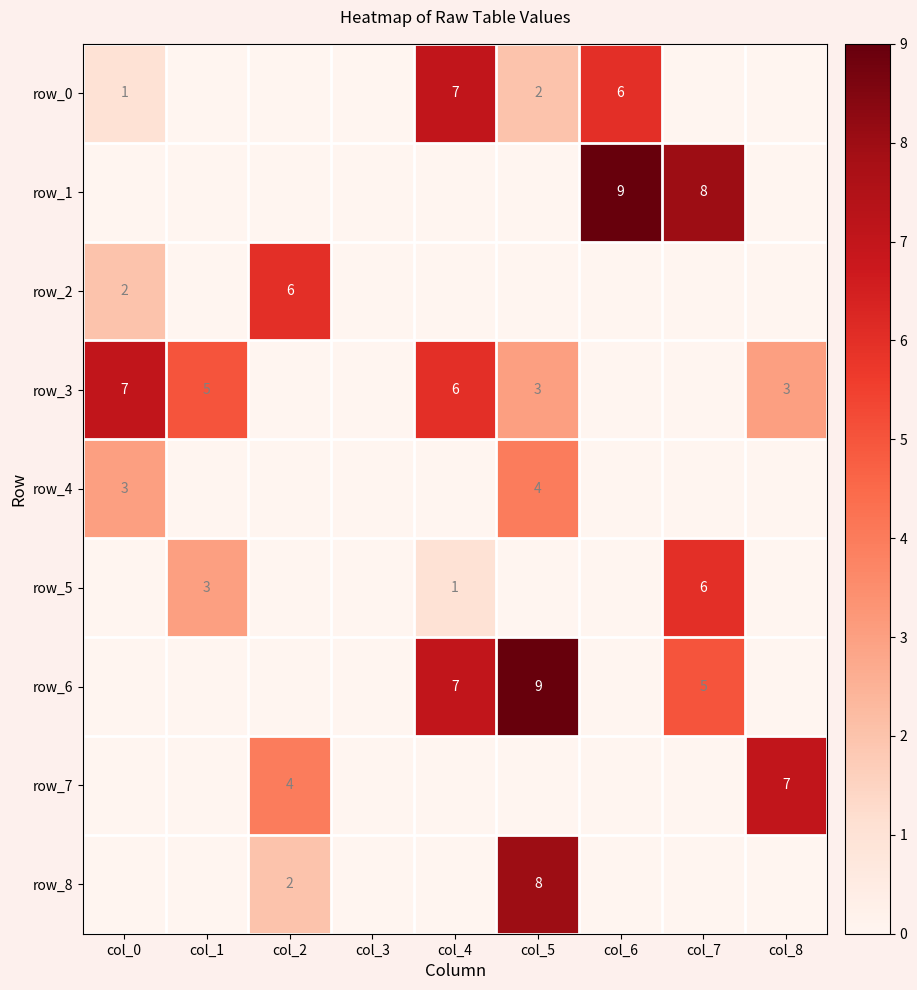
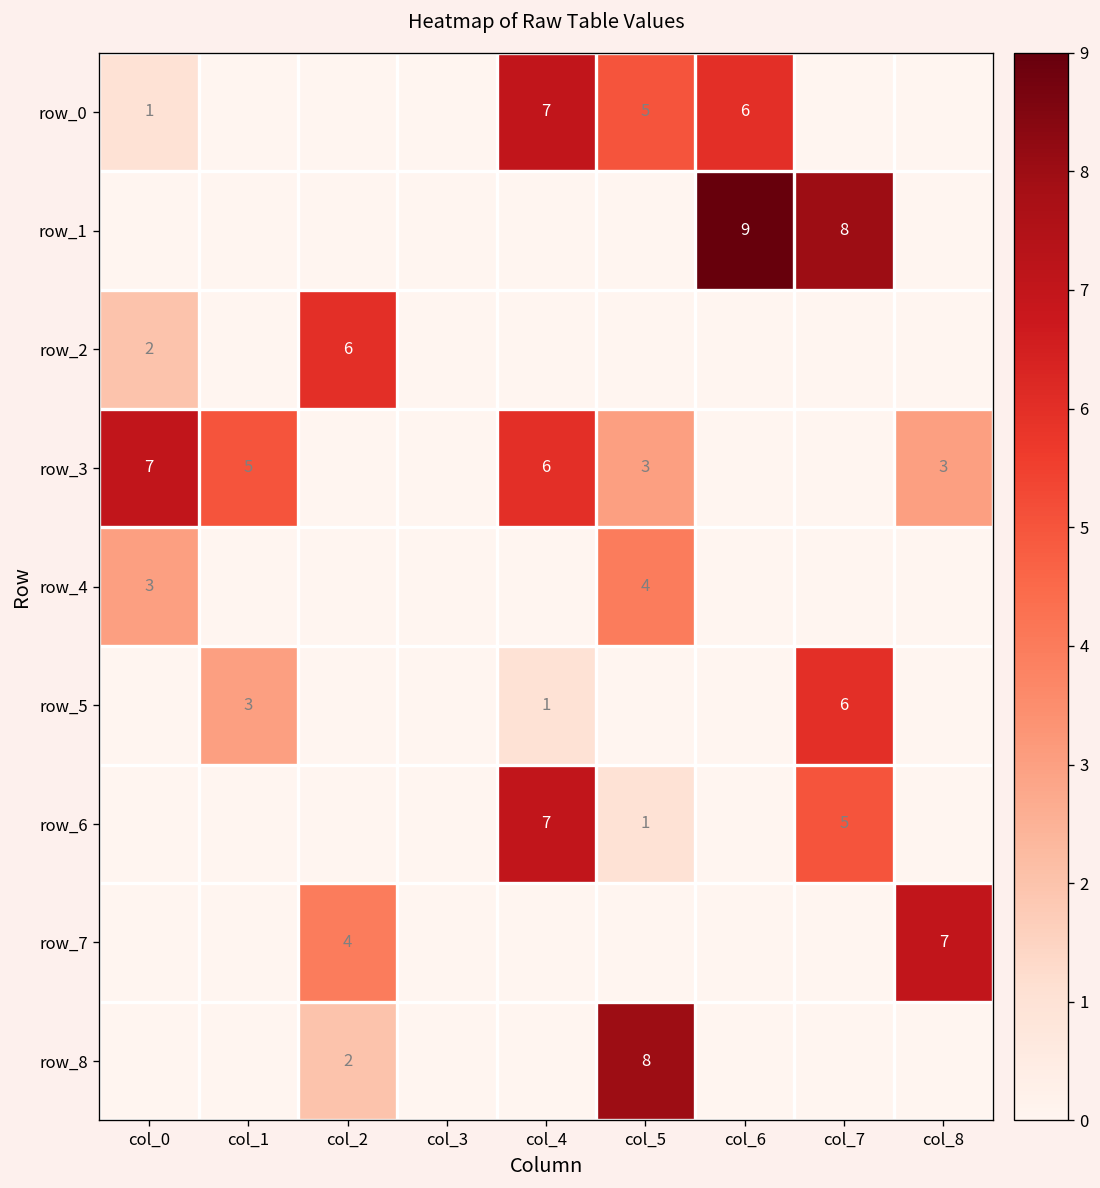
row_0, col_5: 2 -> 5
row_6, col_5: 9 -> 1
